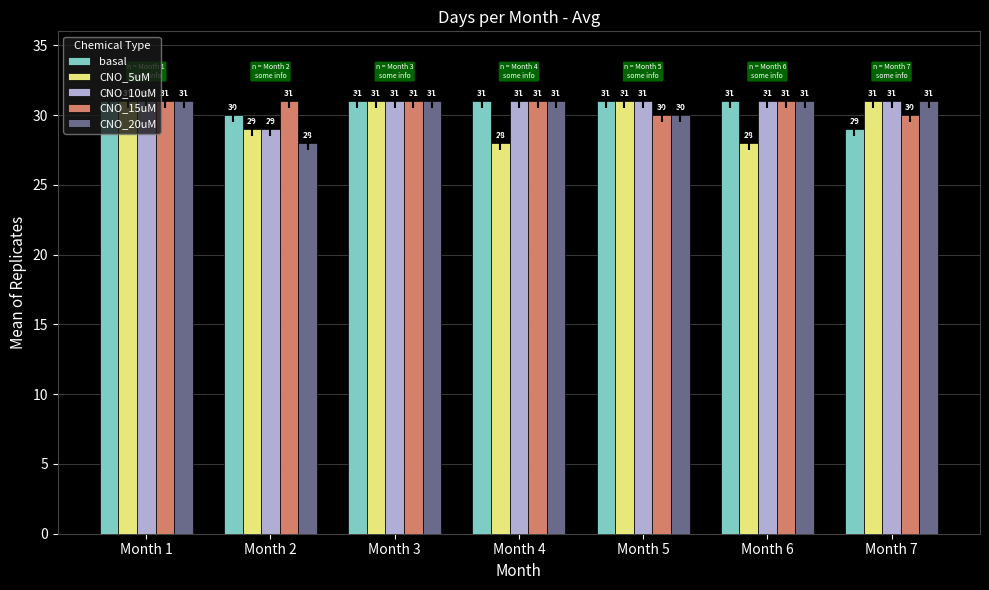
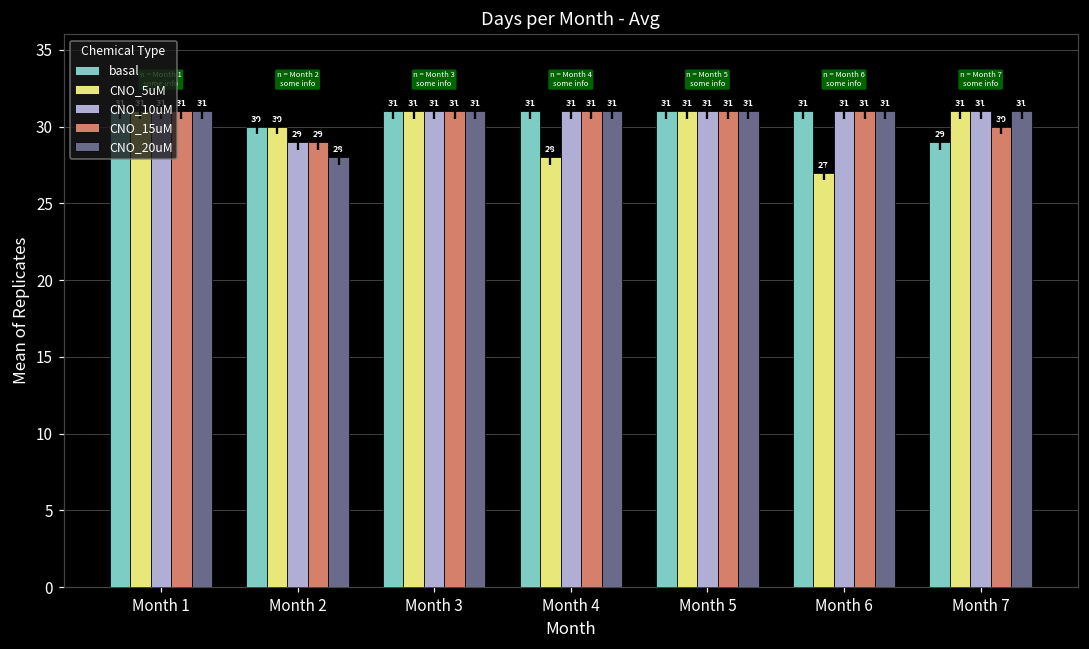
CNO_5uM, Month 2: 29 -> 30
CNO_15uM, Month 2: 31 -> 29
CNO_15uM, Month 5: 30 -> 31
CNO_20uM, Month 5: 30 -> 31
CNO_5uM, Month 6: 28 -> 27
